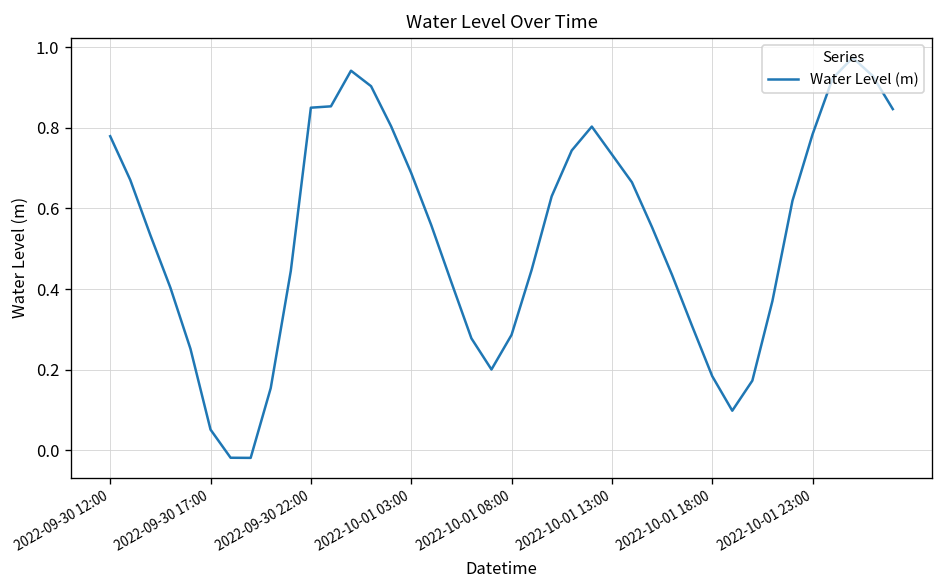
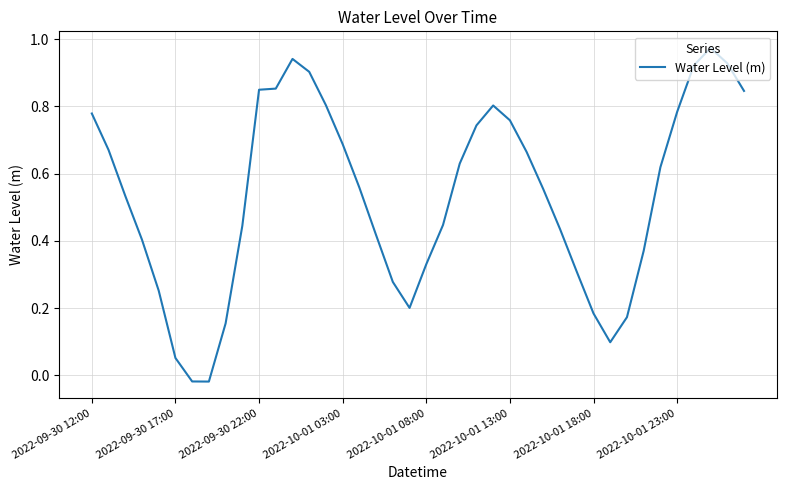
2022-10-01 08:00: 0.29 -> 0.33
2022-10-01 13:00: 0.73 -> 0.76
